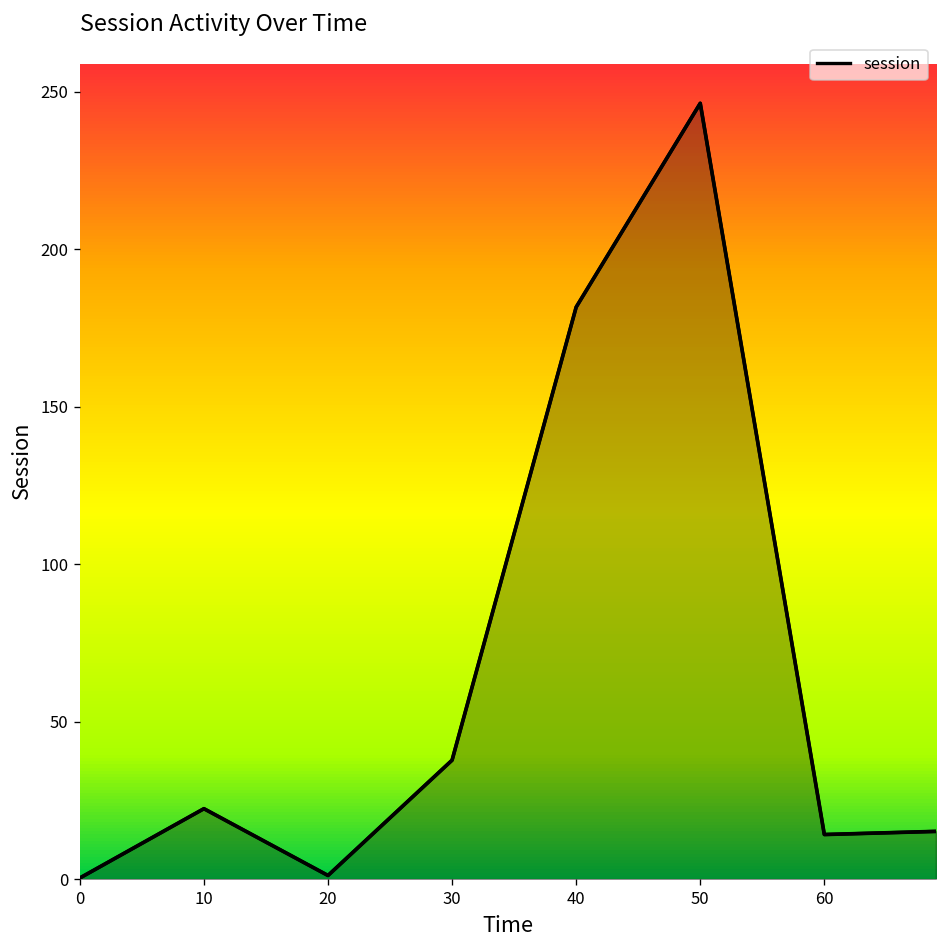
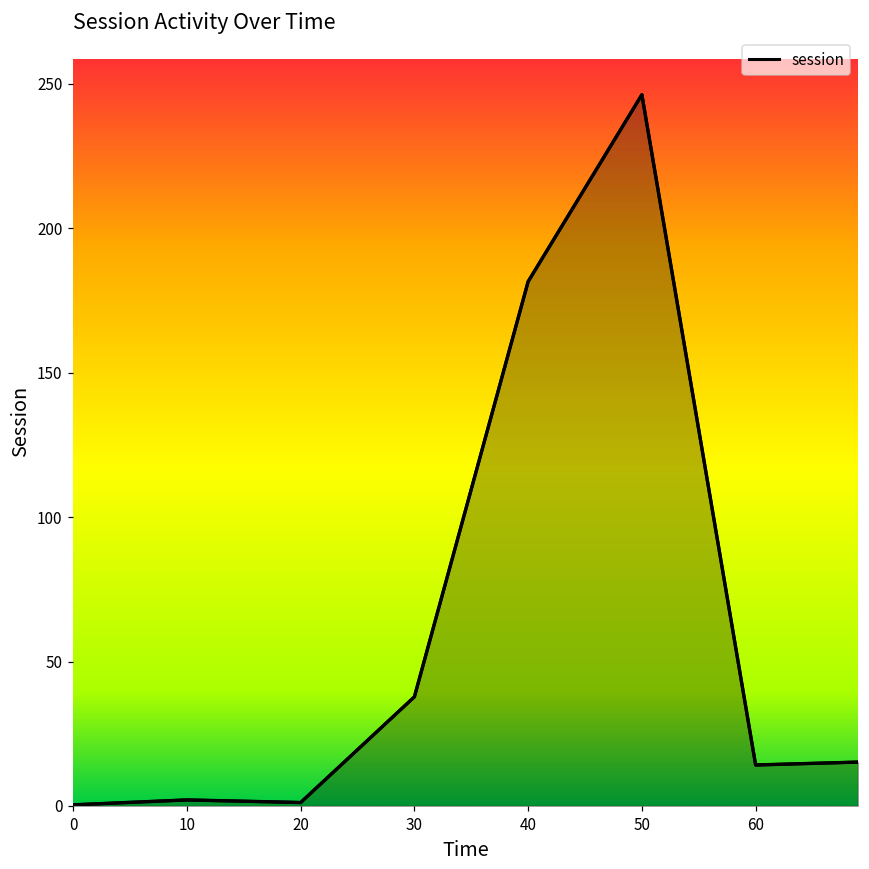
10: 22 -> 2
